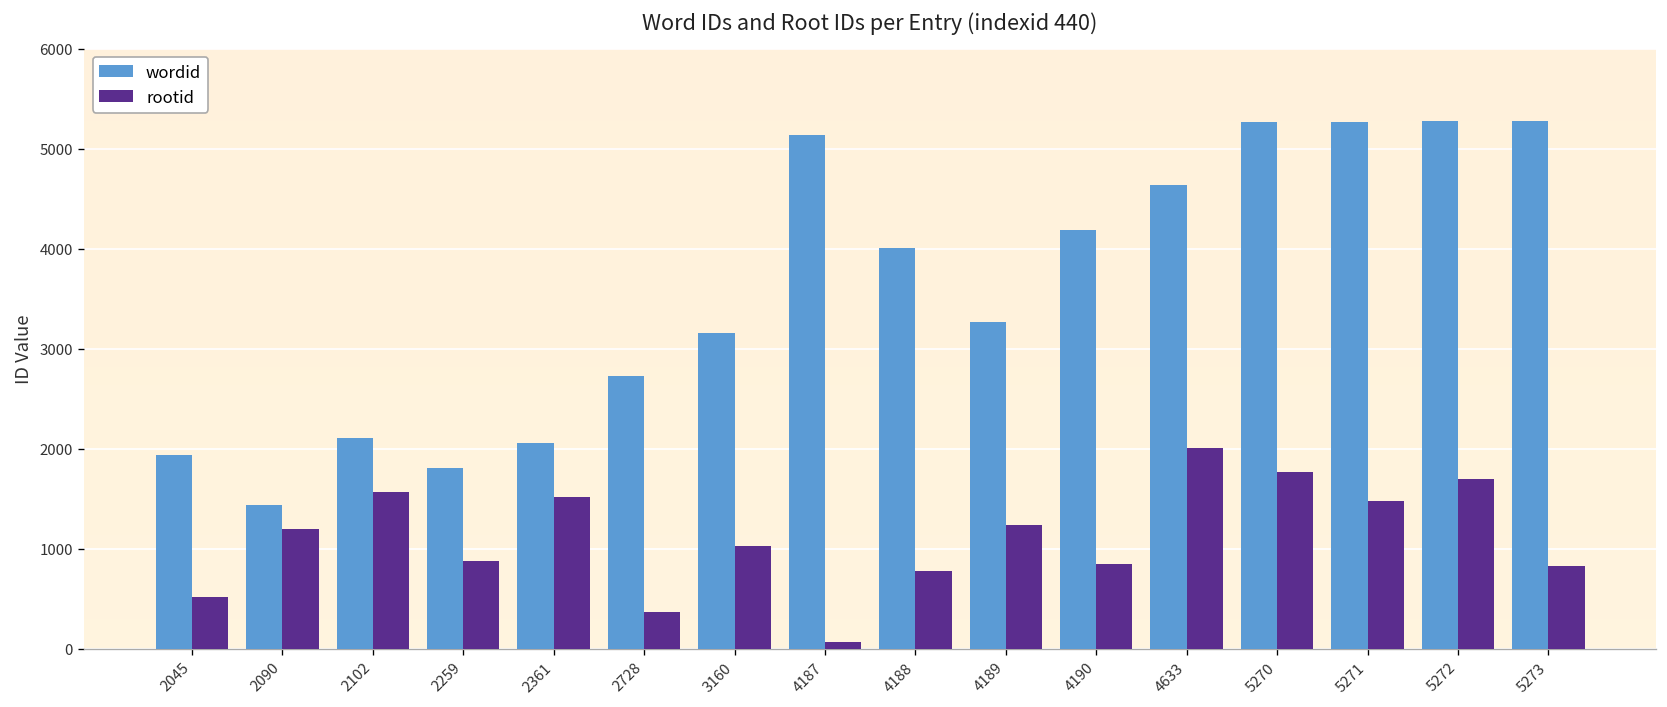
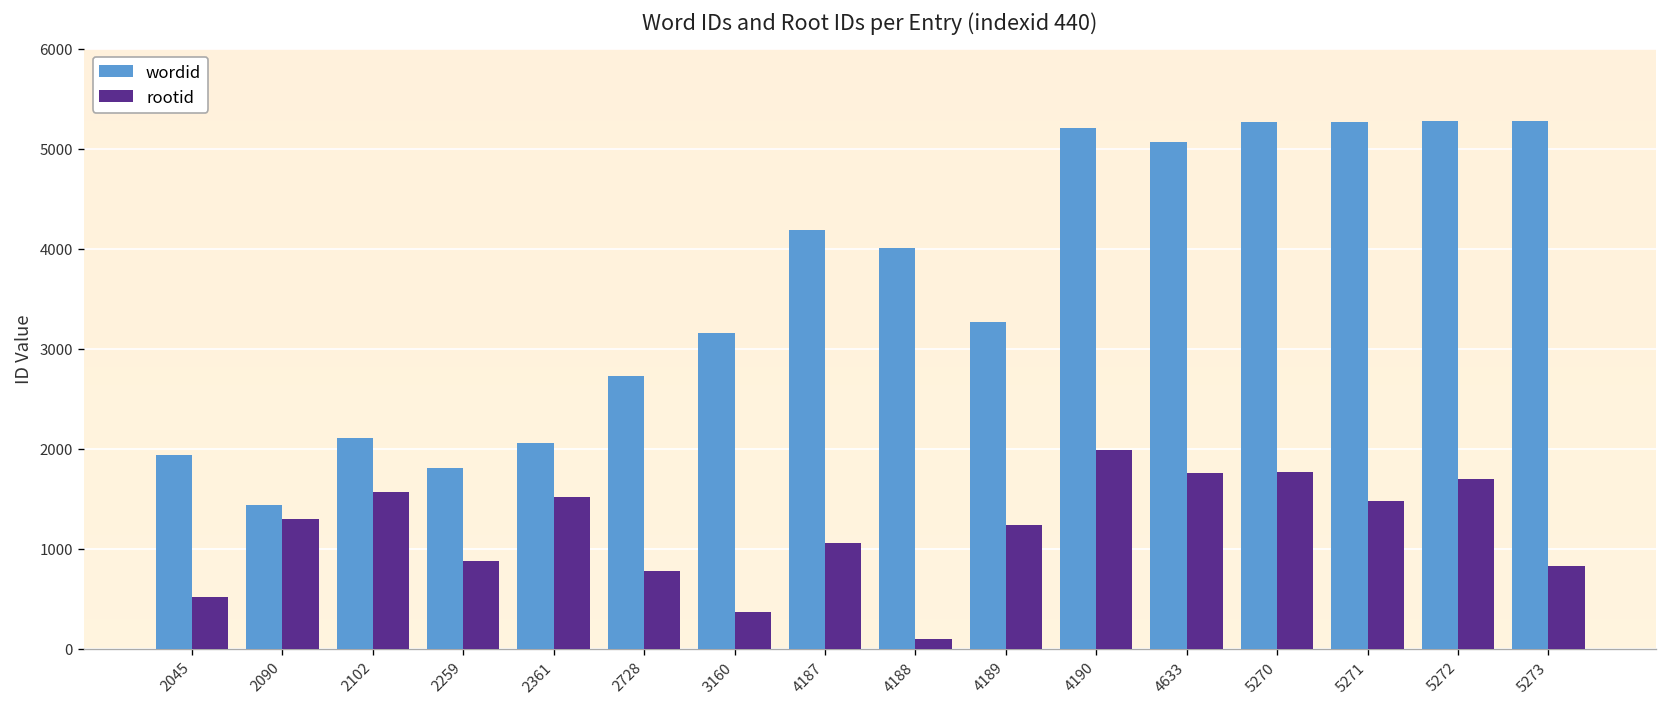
rootid, 2090: 1200 -> 1300
rootid, 2728: 400 -> 800
rootid, 3160: 1000 -> 400
wordid, 4187: 5100 -> 4200
rootid, 4187: 100 -> 1100
rootid, 4188: 800 -> 100
wordid, 4190: 4200 -> 5200
rootid, 4190: 900 -> 2000
wordid, 4633: 4600 -> 5100
rootid, 4633: 2000 -> 1800
